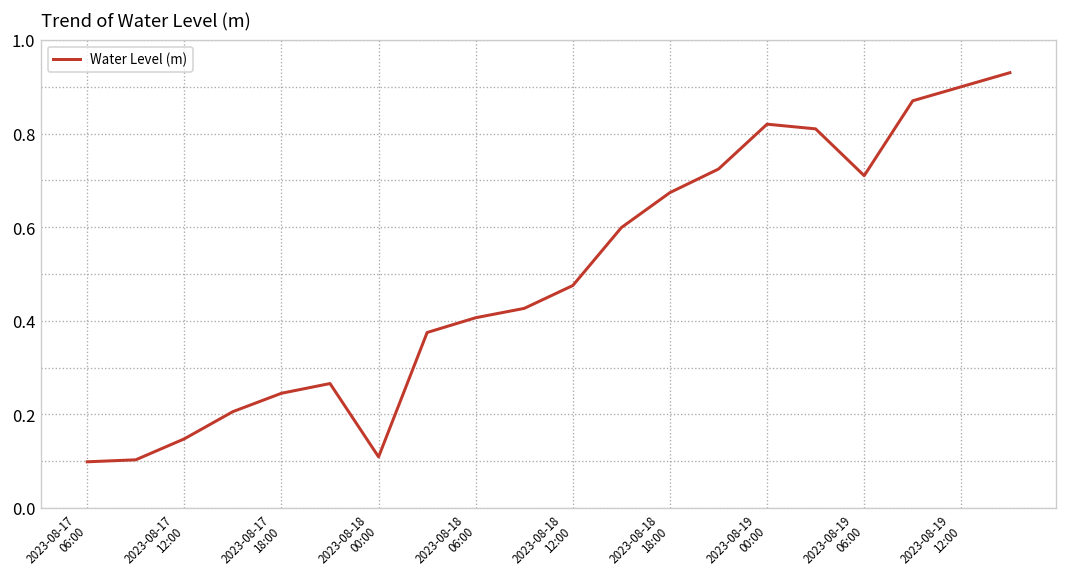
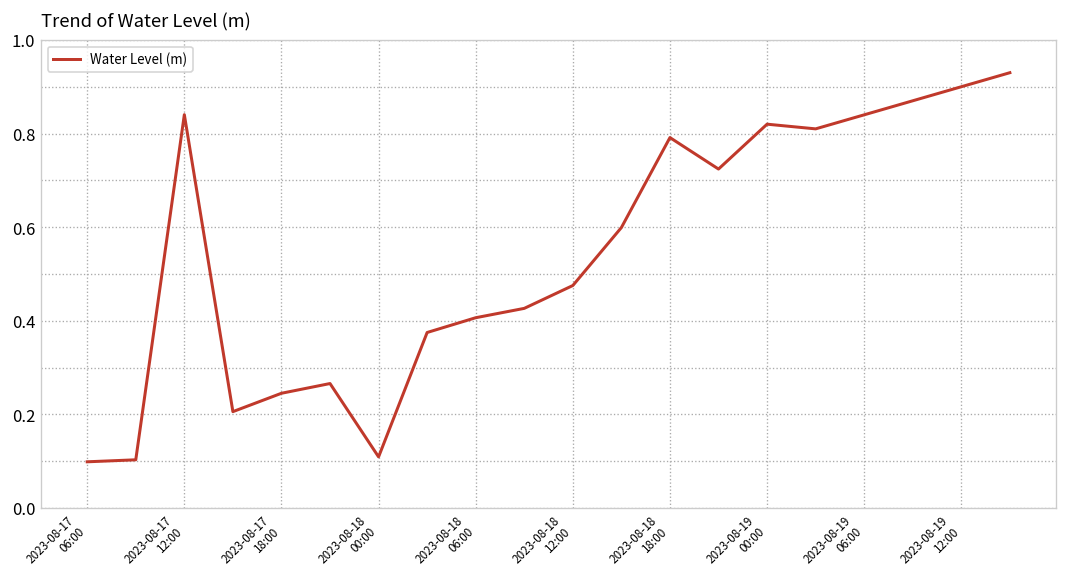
2023-08-17 12:00: 0.15 -> 0.84
2023-08-18 18:00: 0.67 -> 0.79
2023-08-19 06:00: 0.71 -> 0.84
